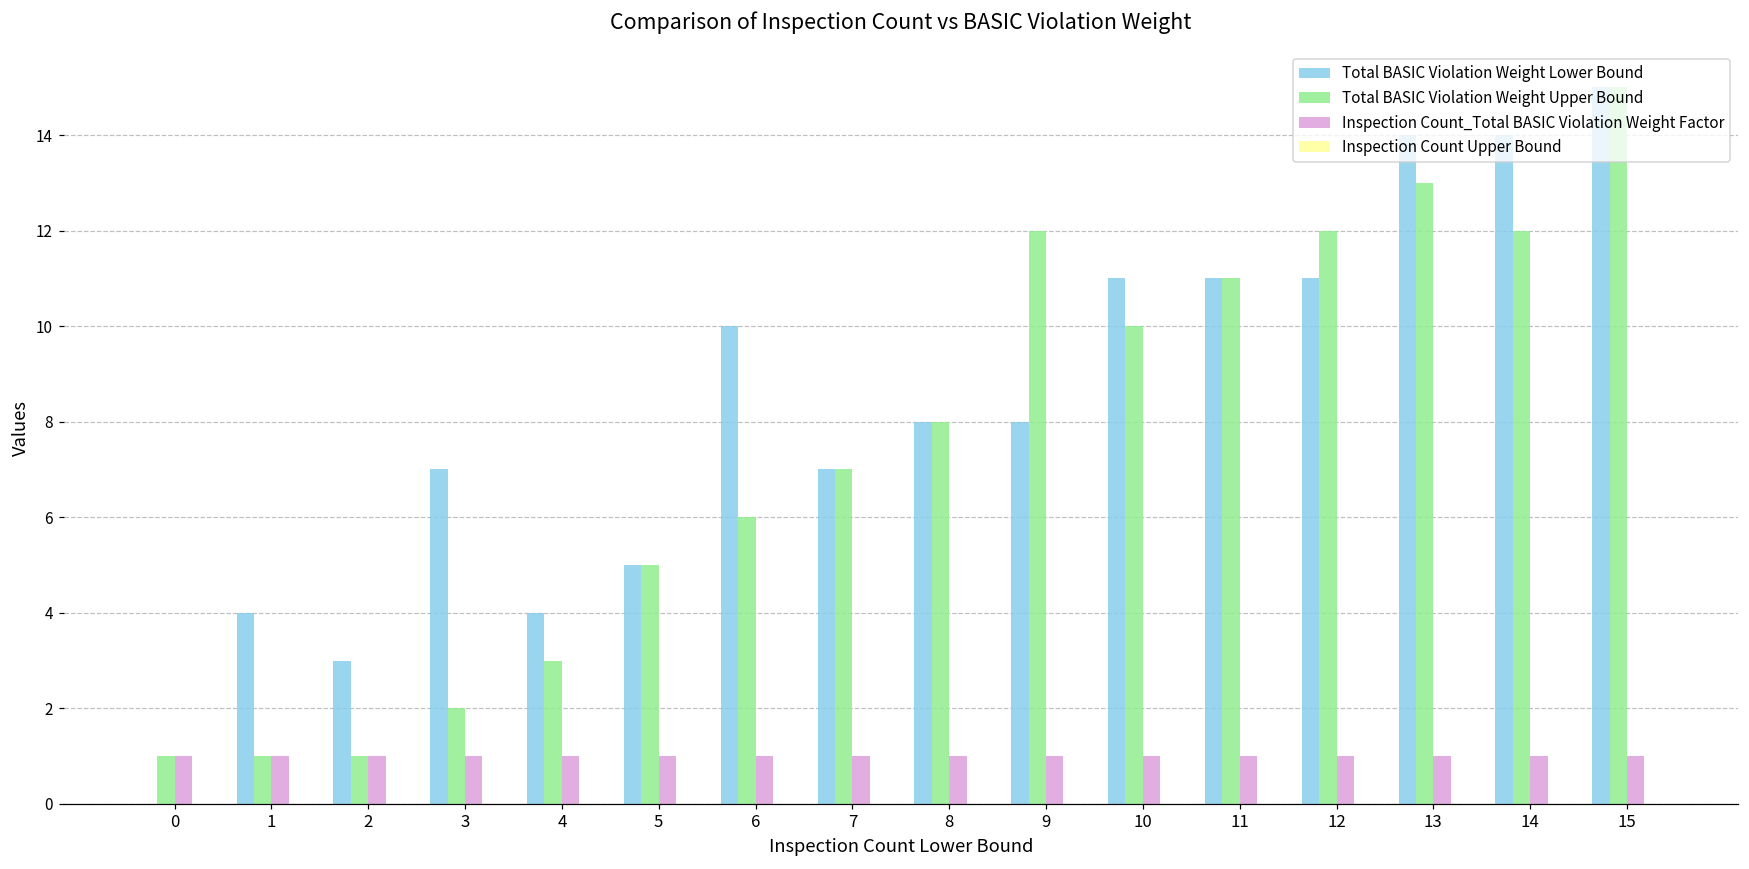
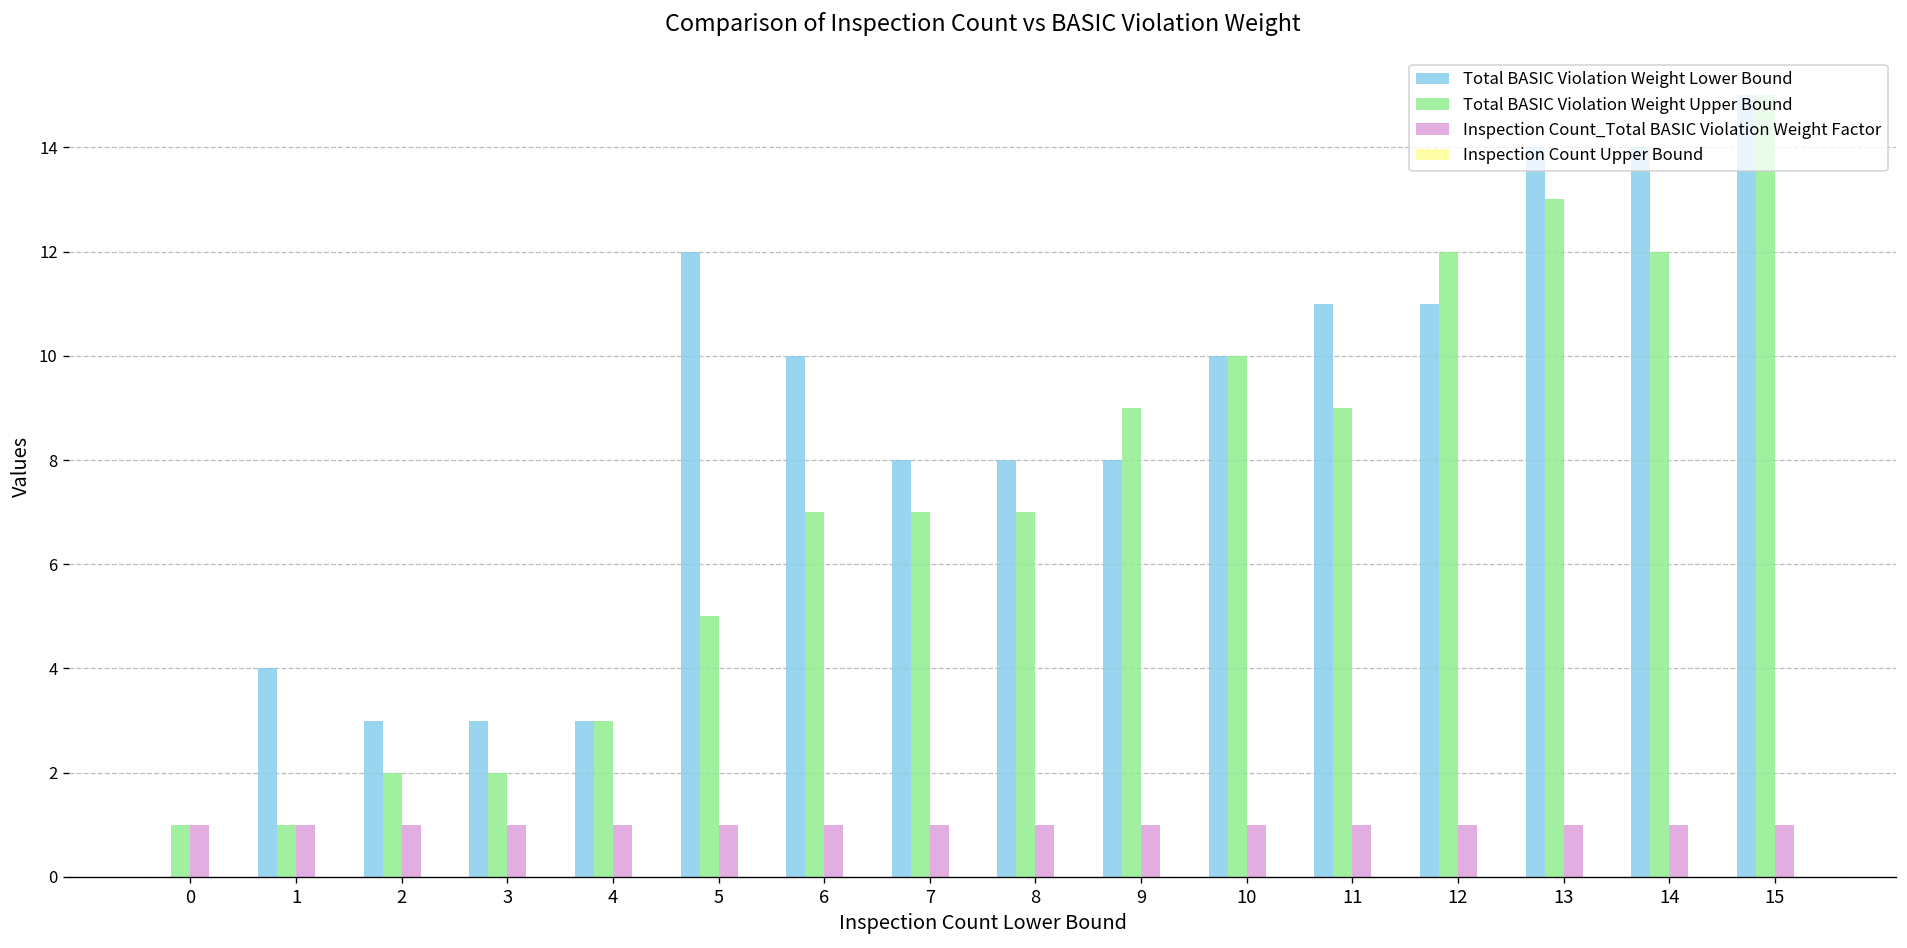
Total BASIC Violation Weight Upper Bound, 2: 1 -> 2
Total BASIC Violation Weight Lower Bound, 3: 7 -> 3
Total BASIC Violation Weight Lower Bound, 4: 4 -> 3
Total BASIC Violation Weight Lower Bound, 5: 5 -> 12
Total BASIC Violation Weight Upper Bound, 6: 6 -> 7
Total BASIC Violation Weight Lower Bound, 7: 7 -> 8
Total BASIC Violation Weight Upper Bound, 8: 8 -> 7
Total BASIC Violation Weight Upper Bound, 9: 12 -> 9
Total BASIC Violation Weight Lower Bound, 10: 11 -> 10
Total BASIC Violation Weight Upper Bound, 11: 11 -> 9
